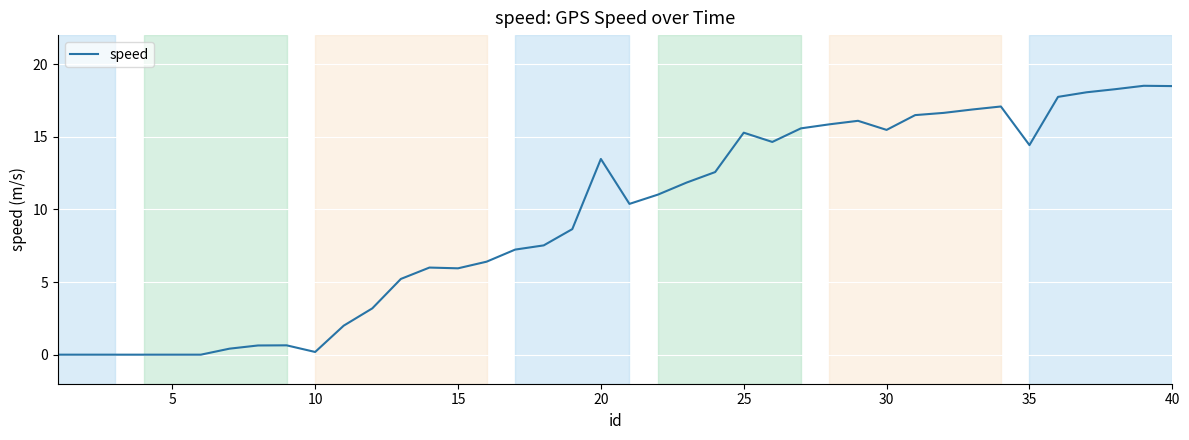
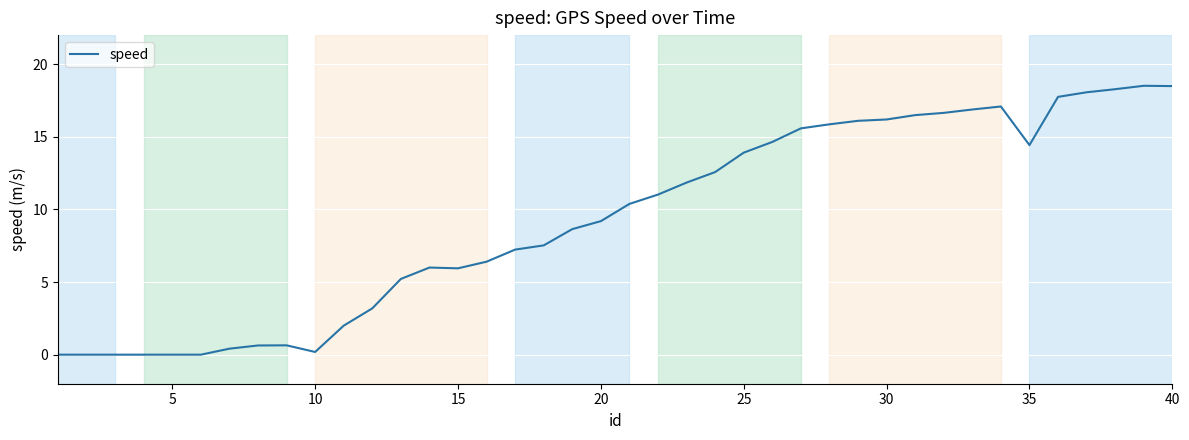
20: 13.5 -> 9.2
25: 15.3 -> 13.9
30: 15.5 -> 16.2
